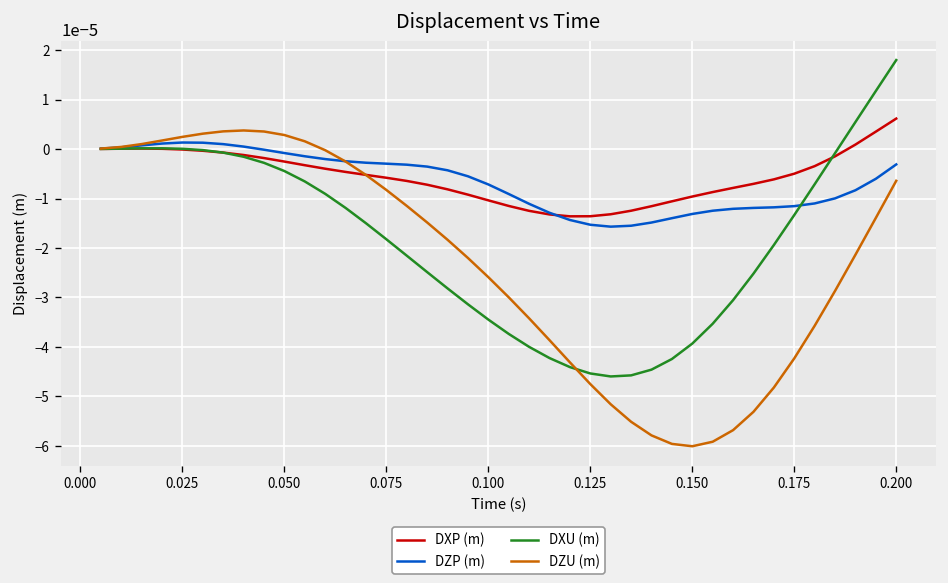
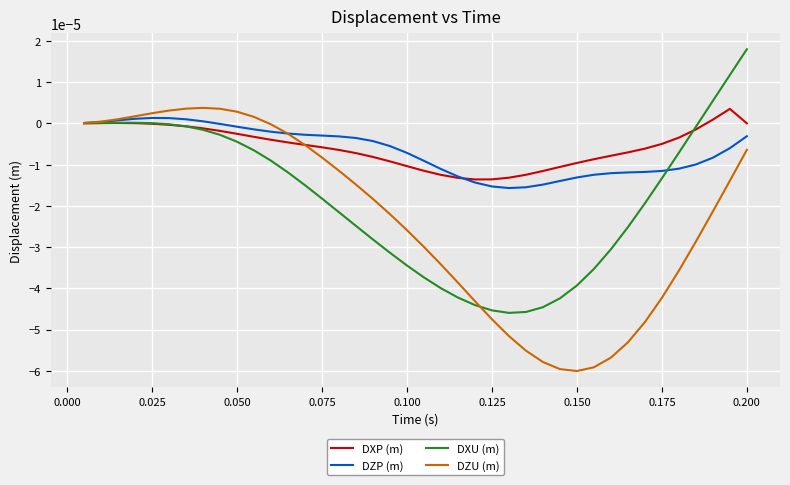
DXP (m), 0.200: 0.00001 -> 0.00000
